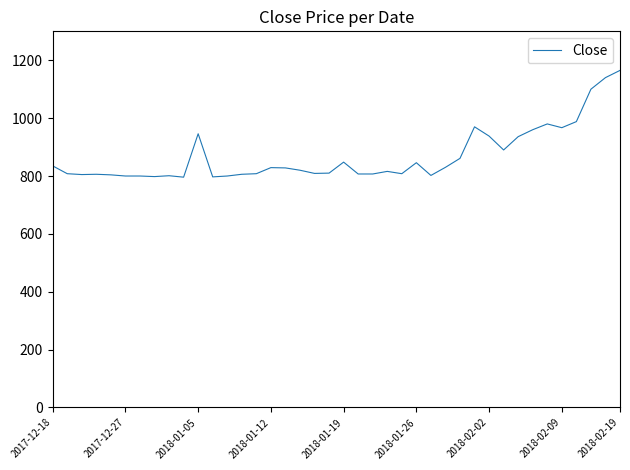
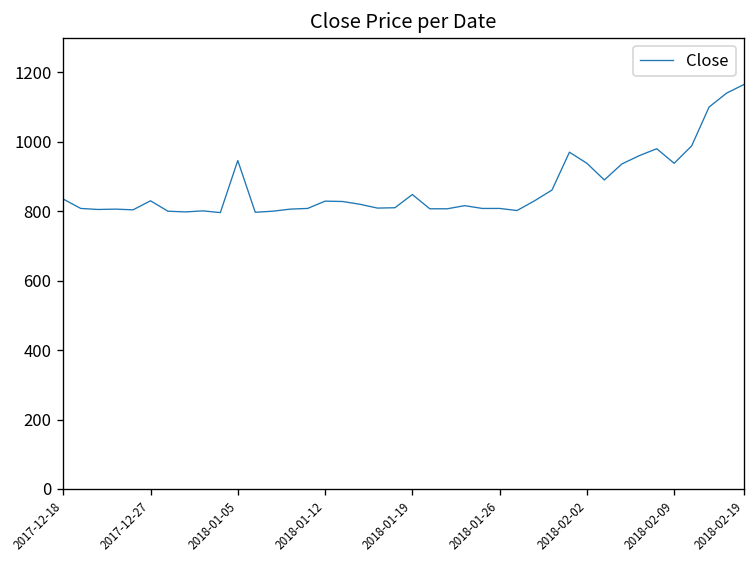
2017-12-27: 800 -> 830
2018-01-26: 850 -> 810
2018-02-09: 970 -> 940
